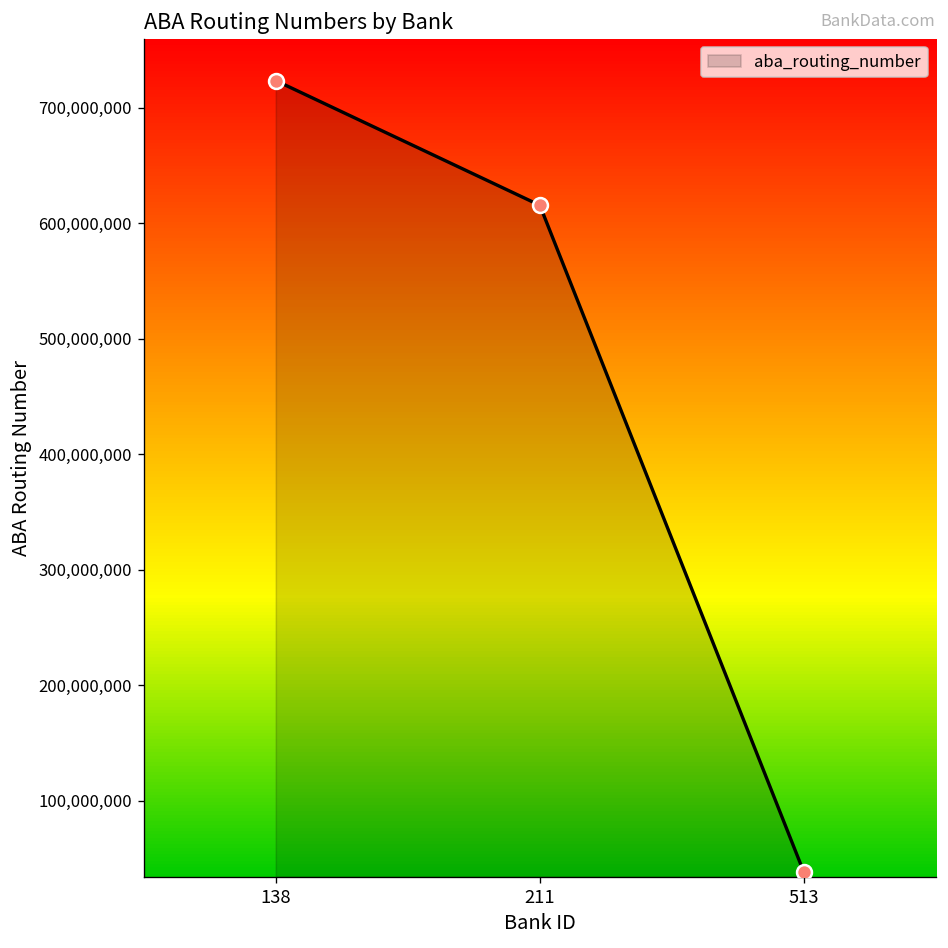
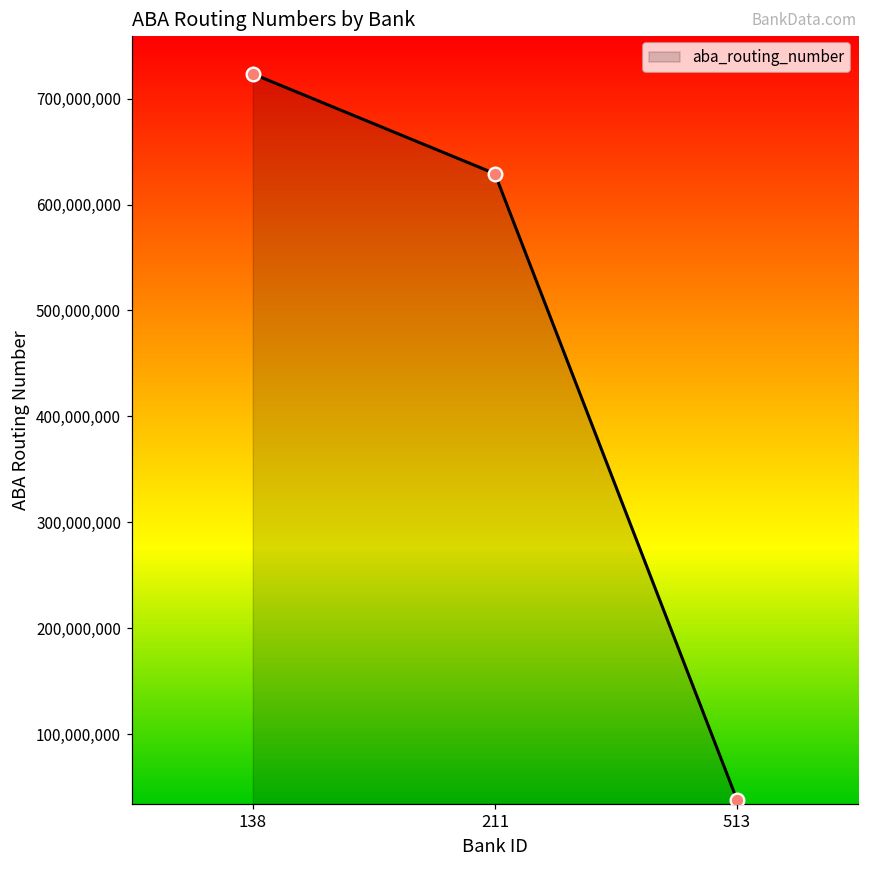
211: 620,000,000 -> 630,000,000
